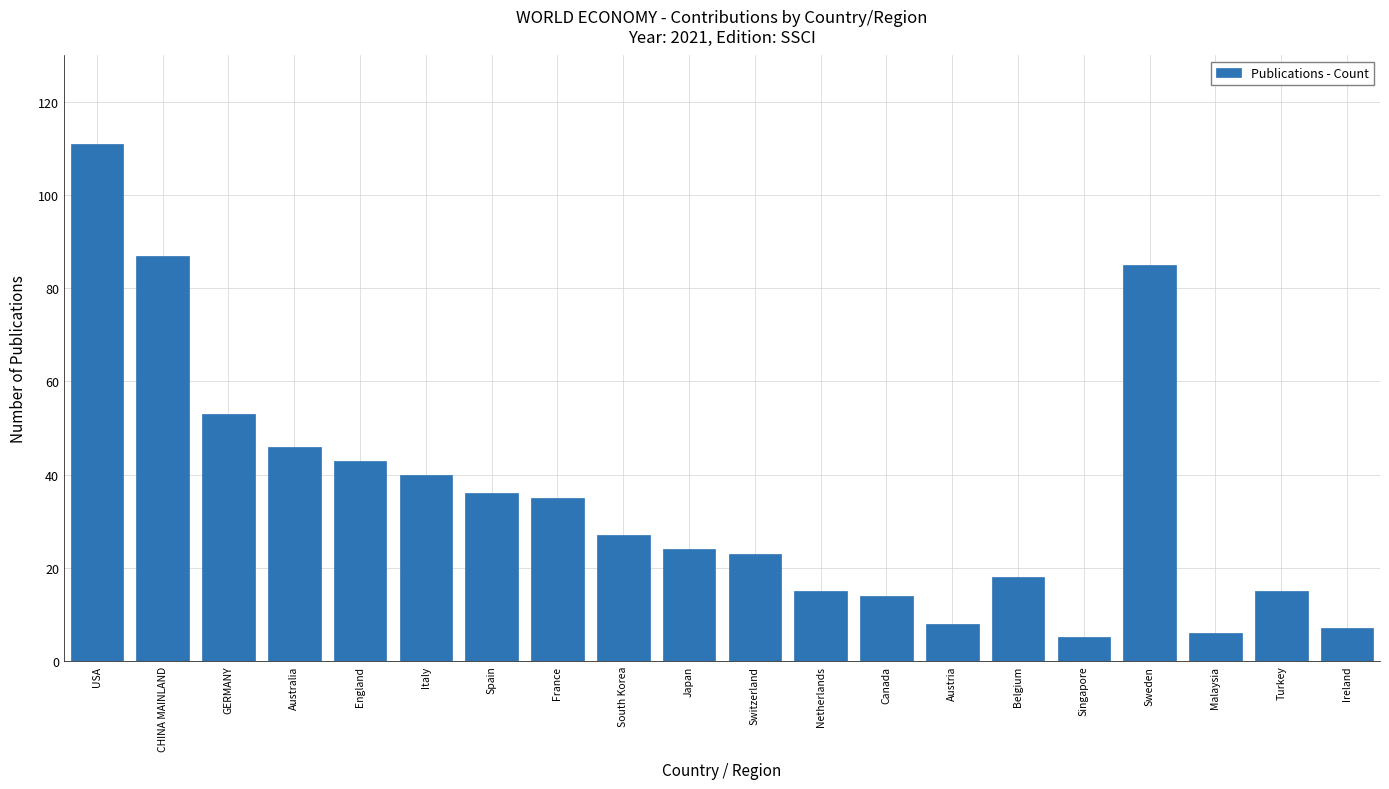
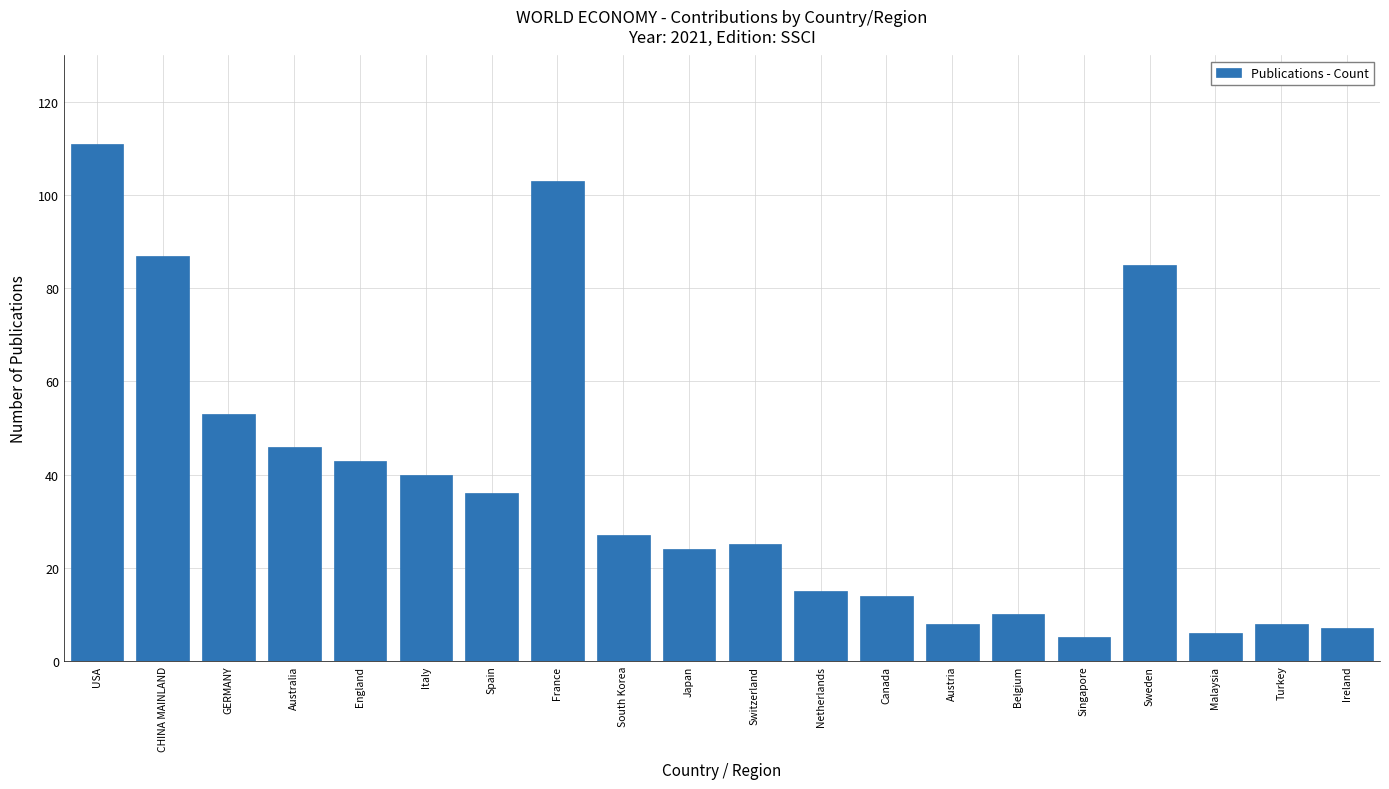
France: 35 -> 103
Switzerland: 23 -> 25
Belgium: 18 -> 10
Turkey: 15 -> 8
